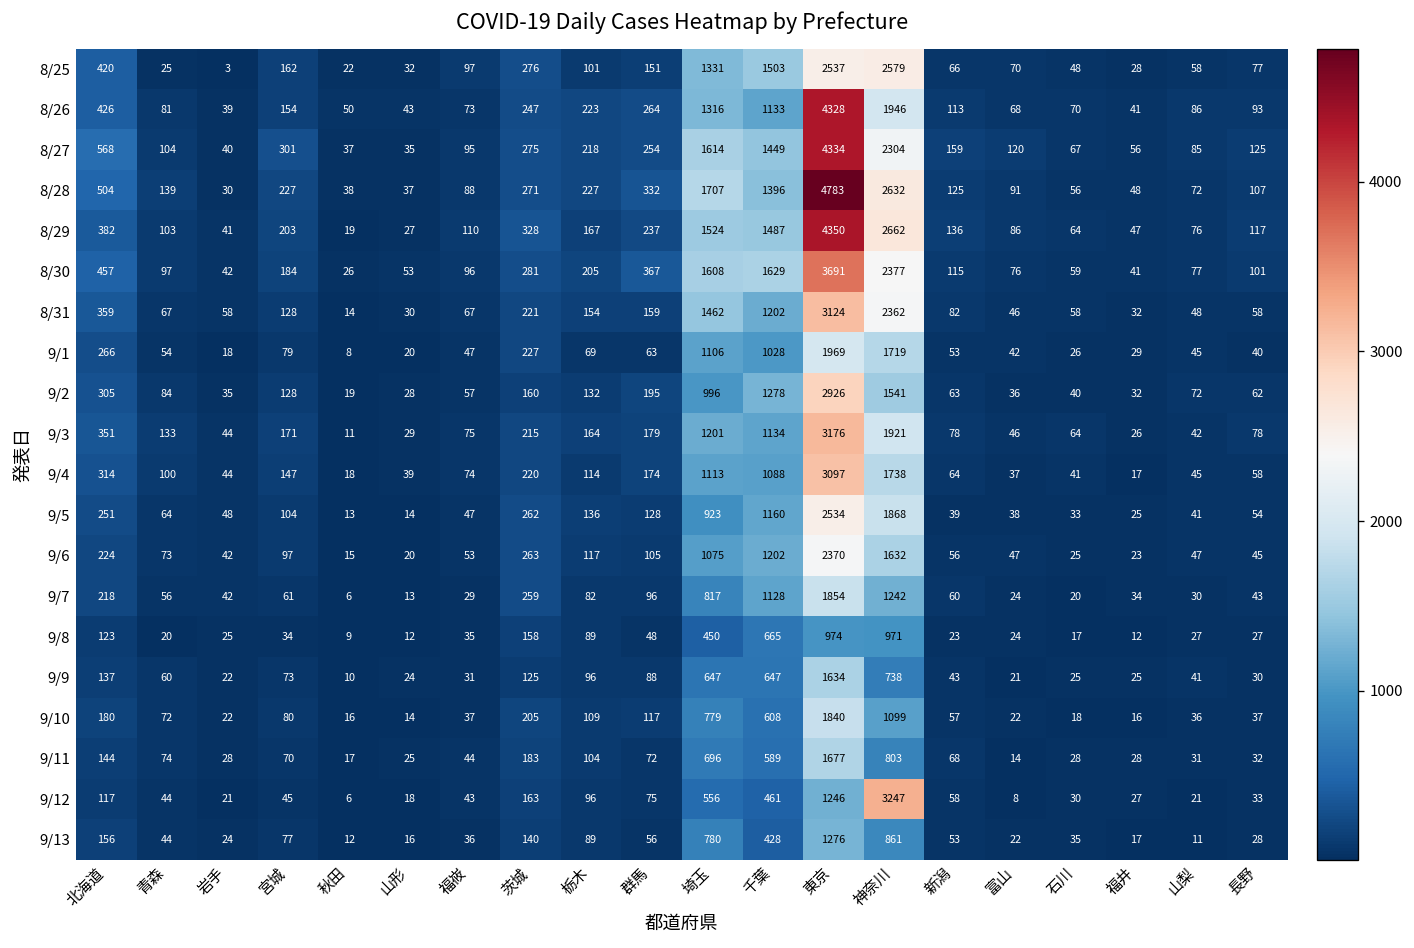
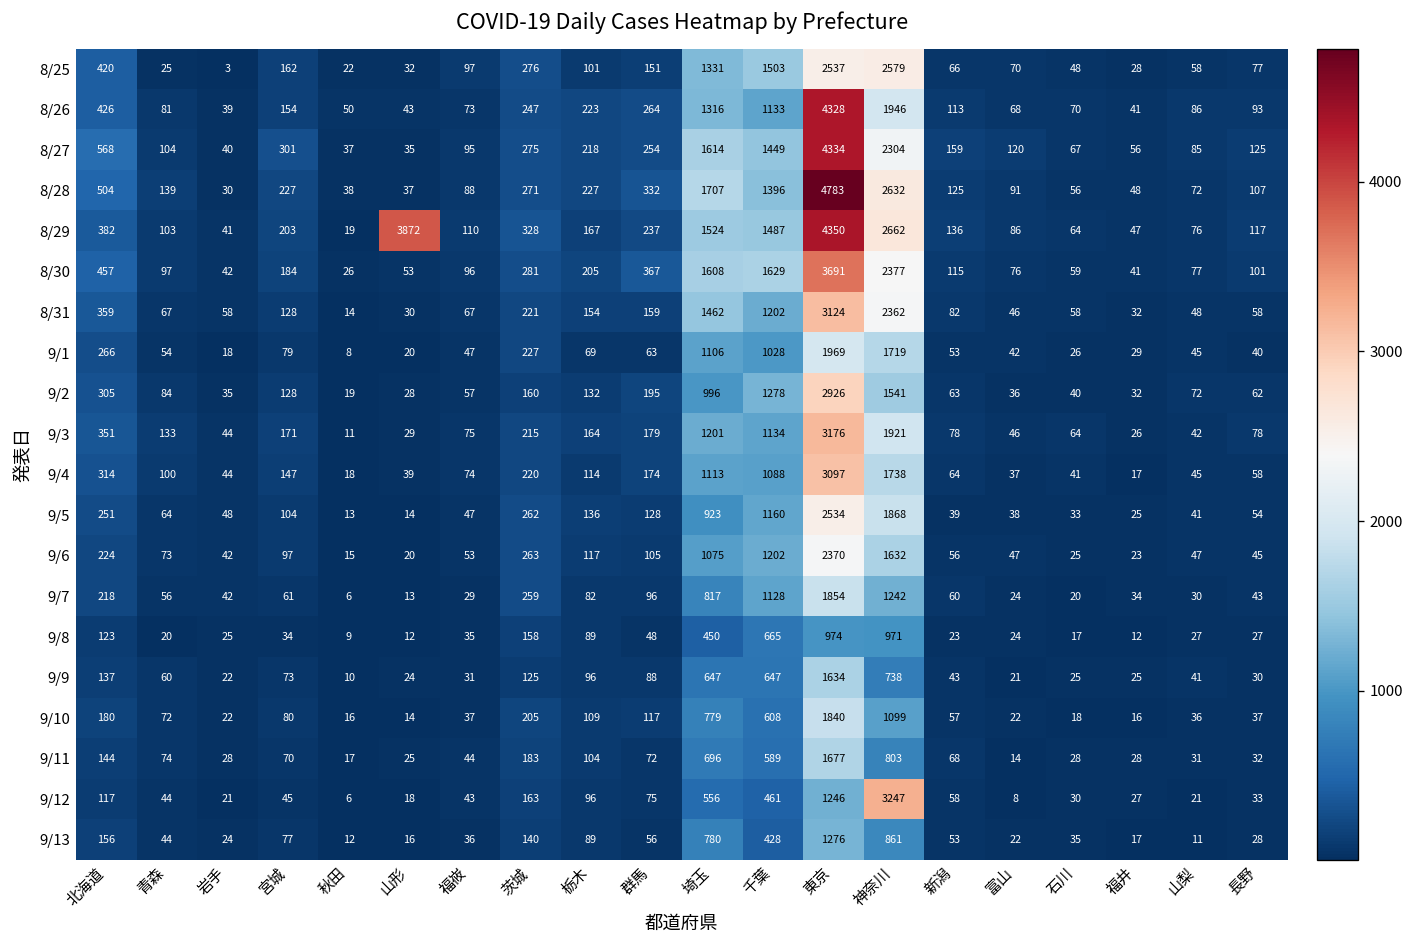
8/29, 山形: 27 -> 3872
